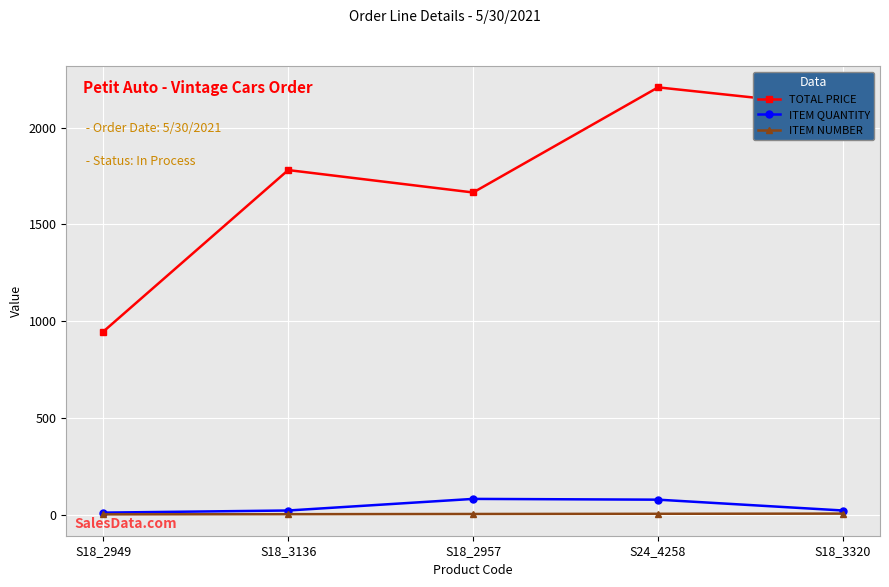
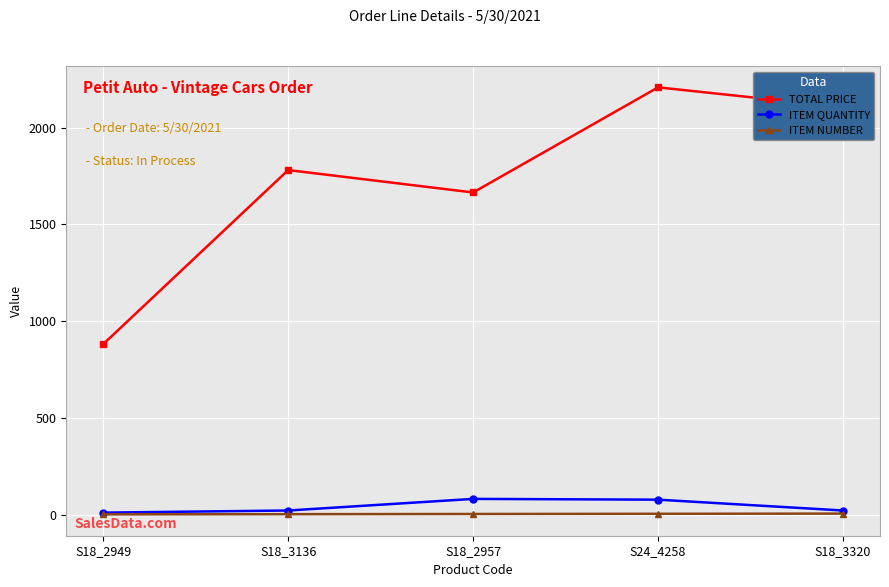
TOTAL PRICE, S18_2949: 950 -> 880
